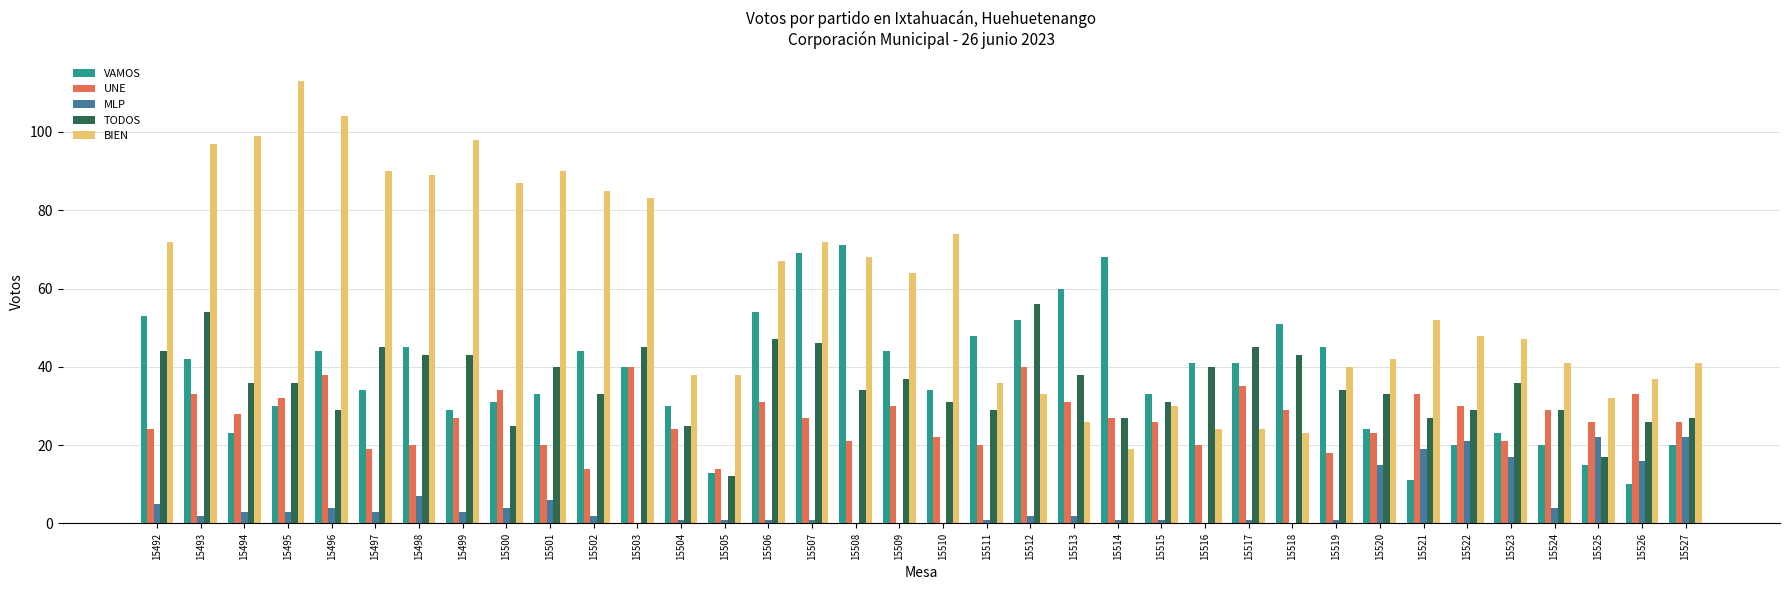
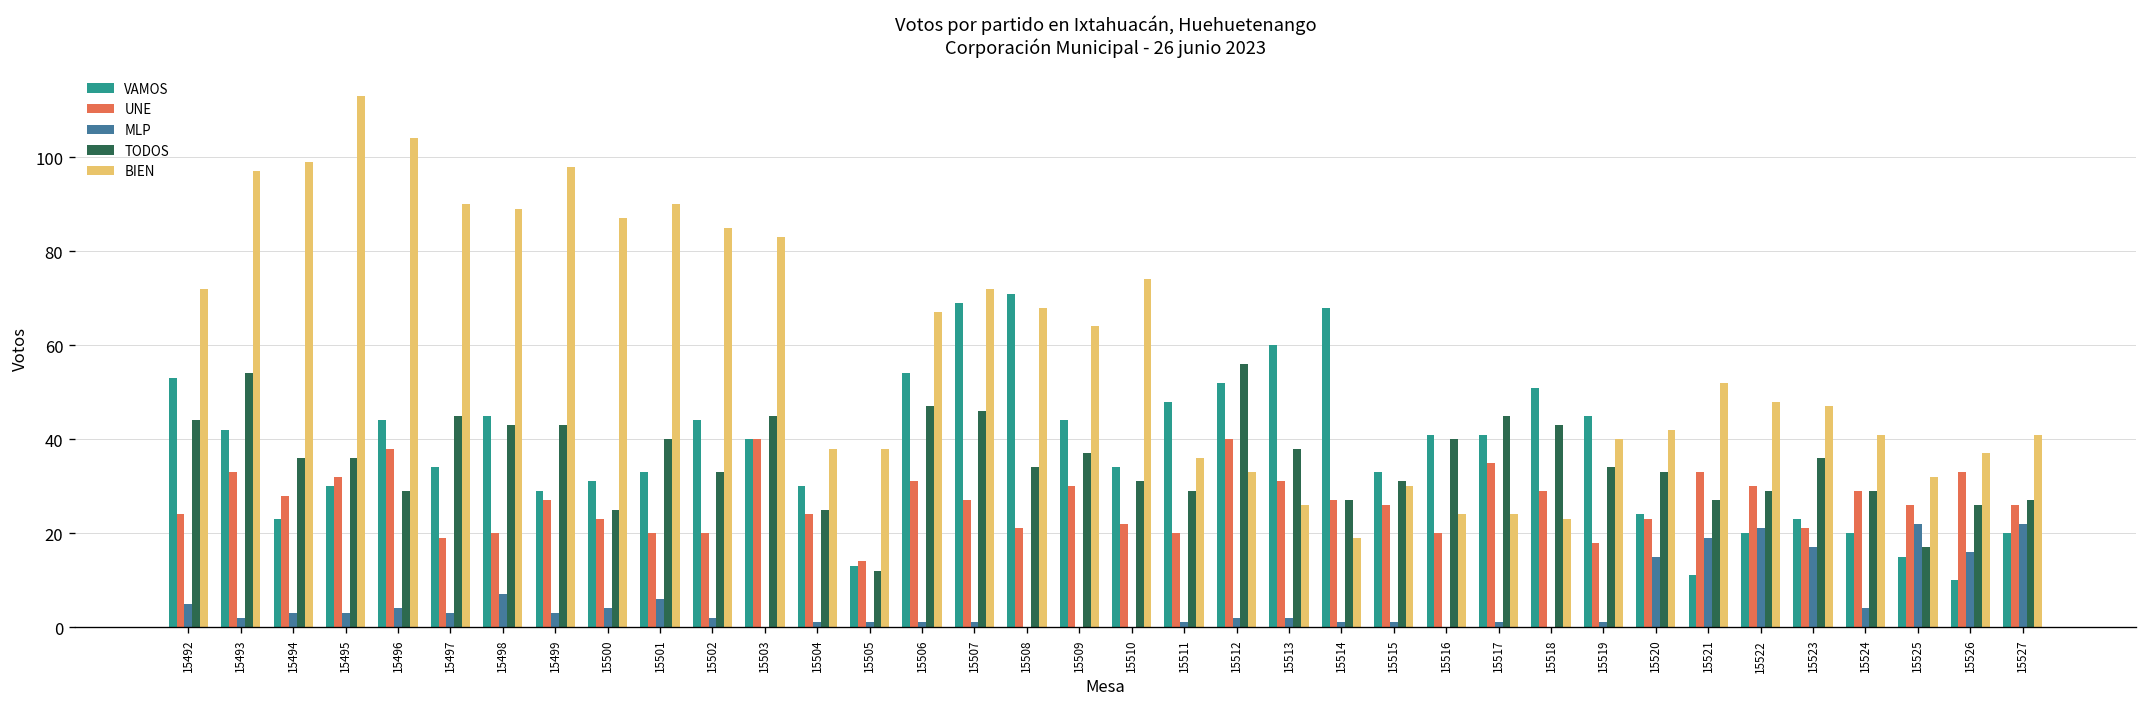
UNE, 15500: 34 -> 23
UNE, 15502: 14 -> 20
